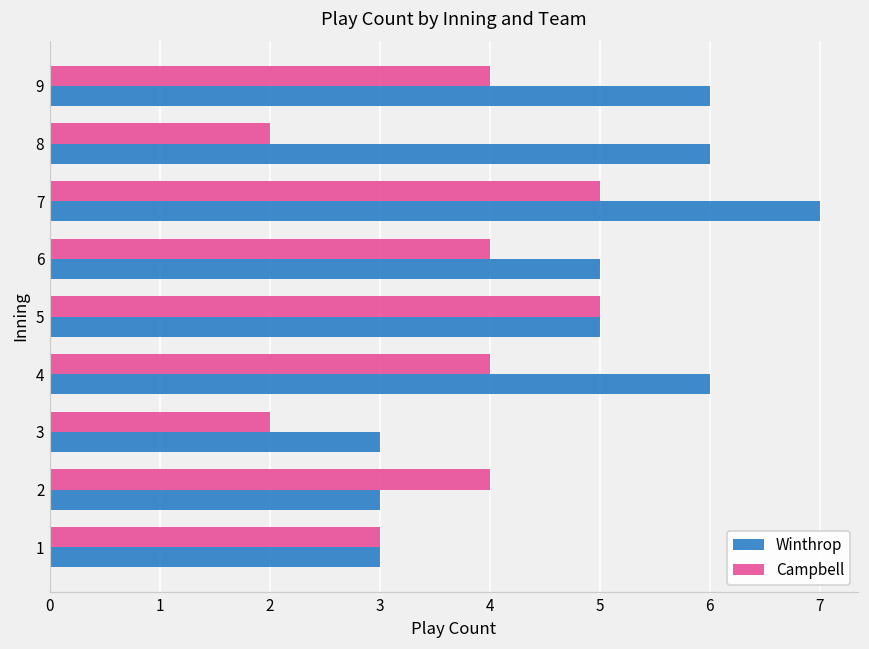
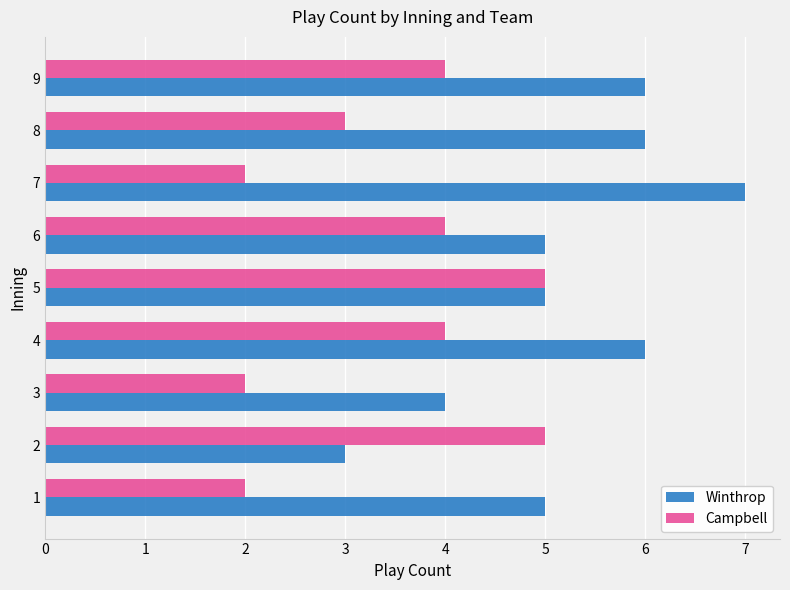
Campbell, 8: 2 -> 3
Campbell, 7: 5 -> 2
Winthrop, 3: 3 -> 4
Campbell, 2: 4 -> 5
Campbell, 1: 3 -> 2
Winthrop, 1: 3 -> 5
